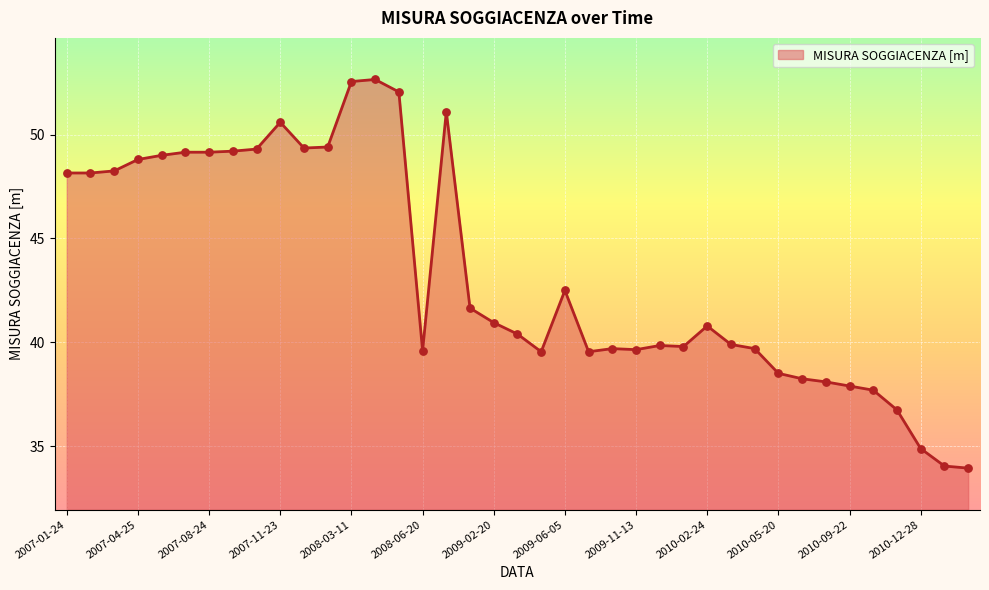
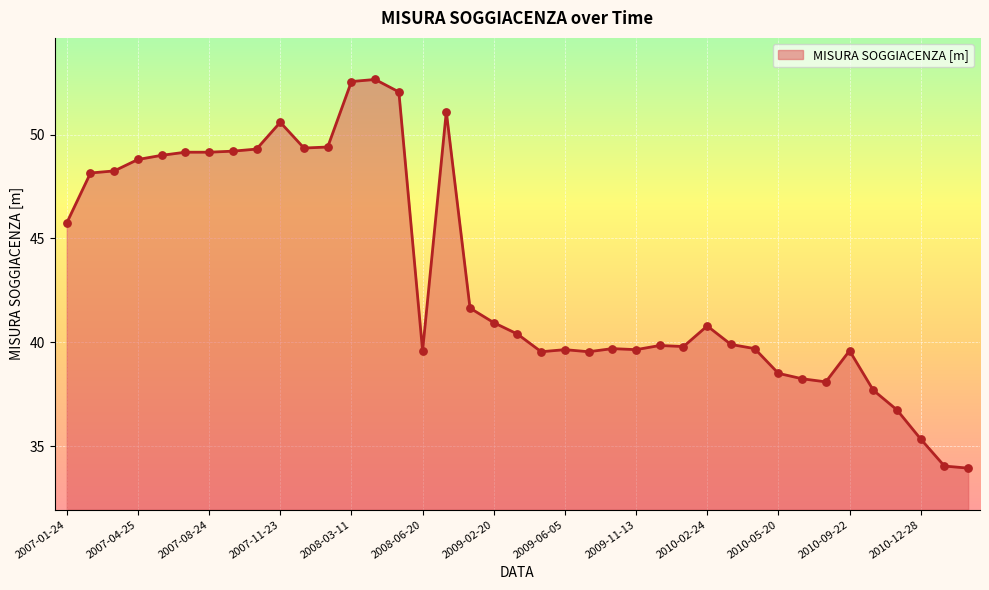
2007-01-24: 48.2 -> 45.8
2009-06-05: 42.5 -> 39.7
2010-09-22: 37.9 -> 39.6
2010-12-28: 34.9 -> 35.4
